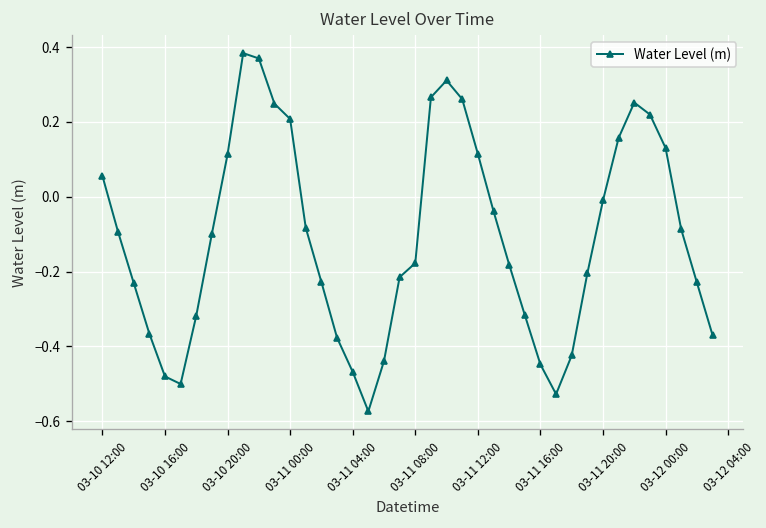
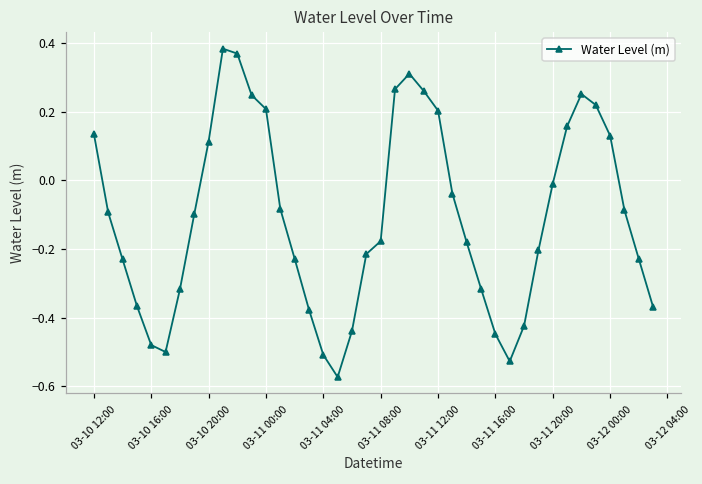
03-10 12:00: 0.06 -> 0.14
03-11 04:00: -0.47 -> -0.51
03-11 12:00: 0.11 -> 0.20
